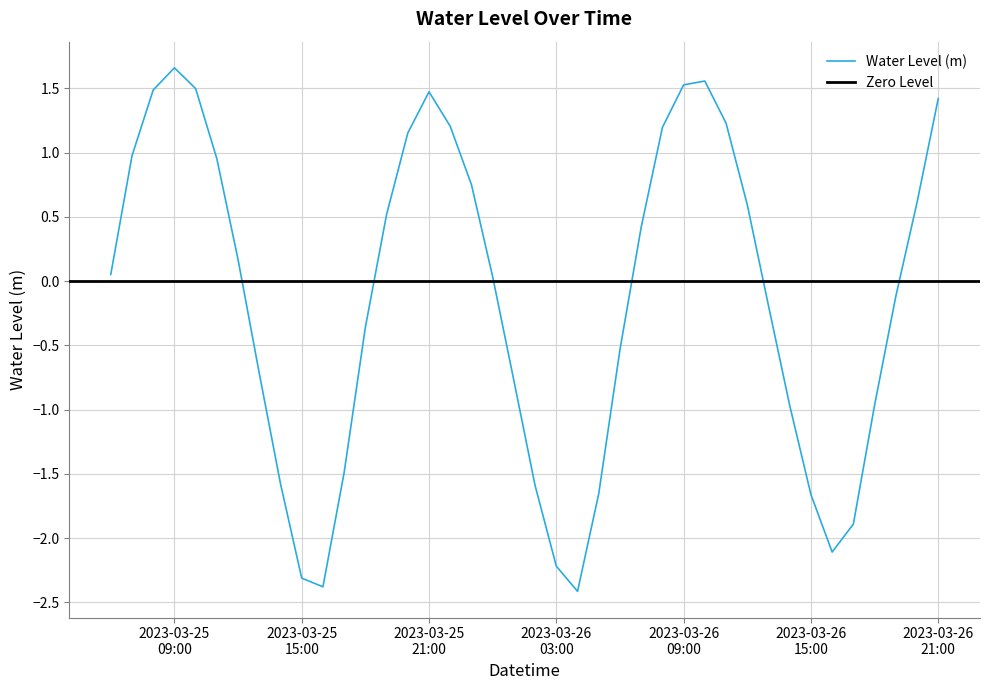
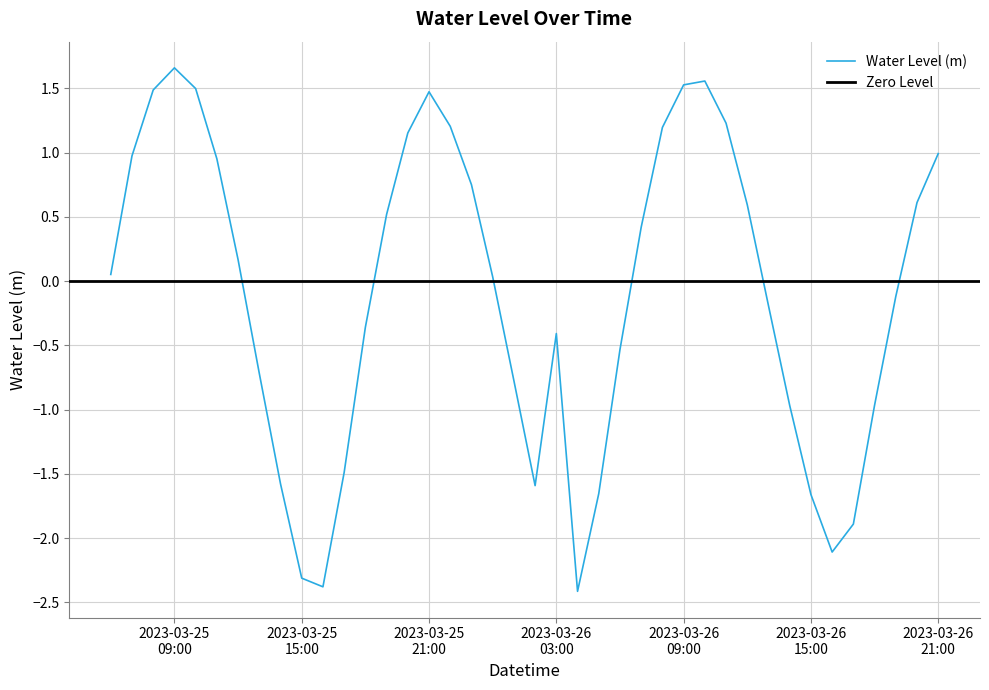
2023-03-26 03:00: -2.22 -> -0.41
2023-03-26 21:00: 1.42 -> 0.99
